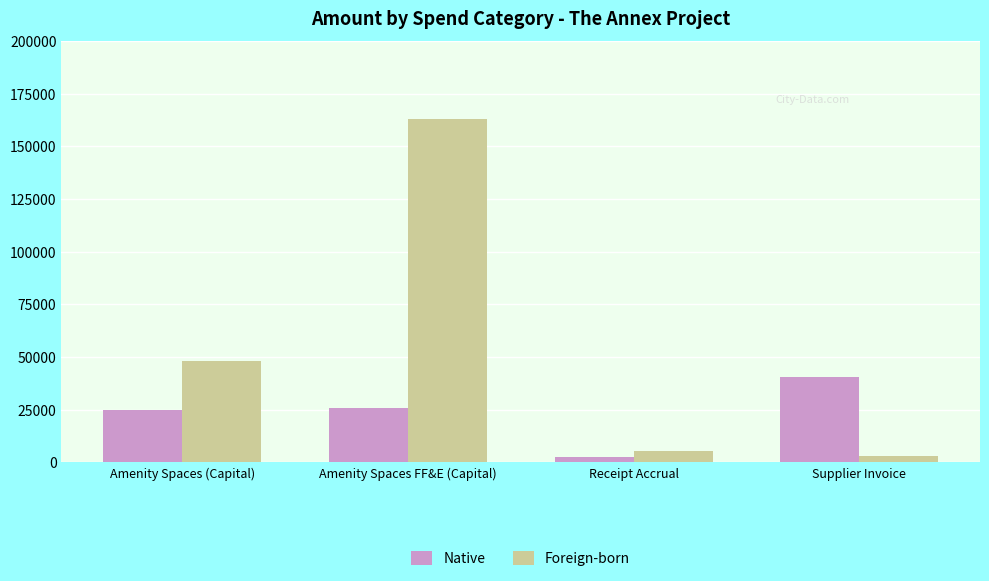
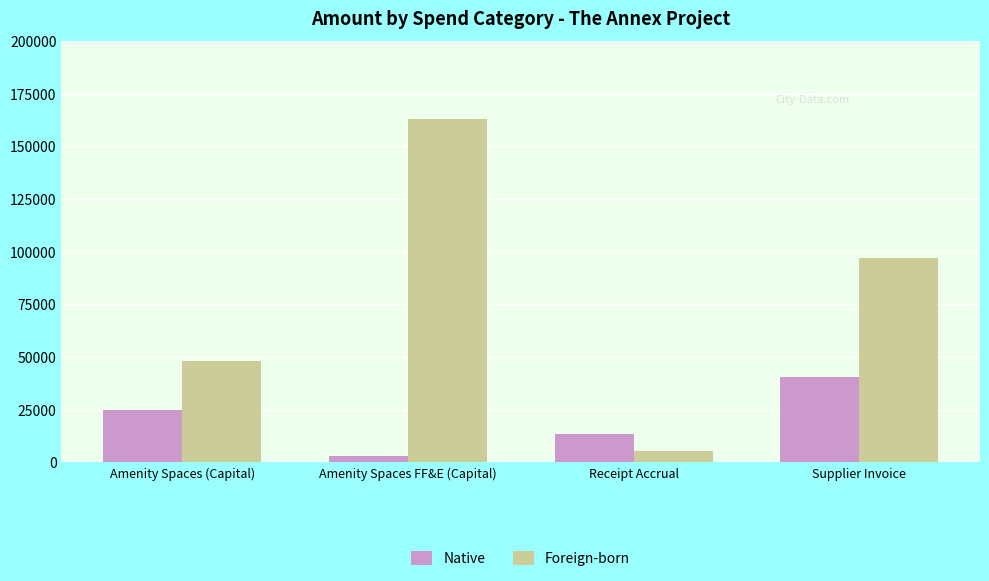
Native, Amenity Spaces FF&E (Capital): 26000 -> 3000
Native, Receipt Accrual: 3000 -> 14000
Foreign-born, Supplier Invoice: 3000 -> 97000
